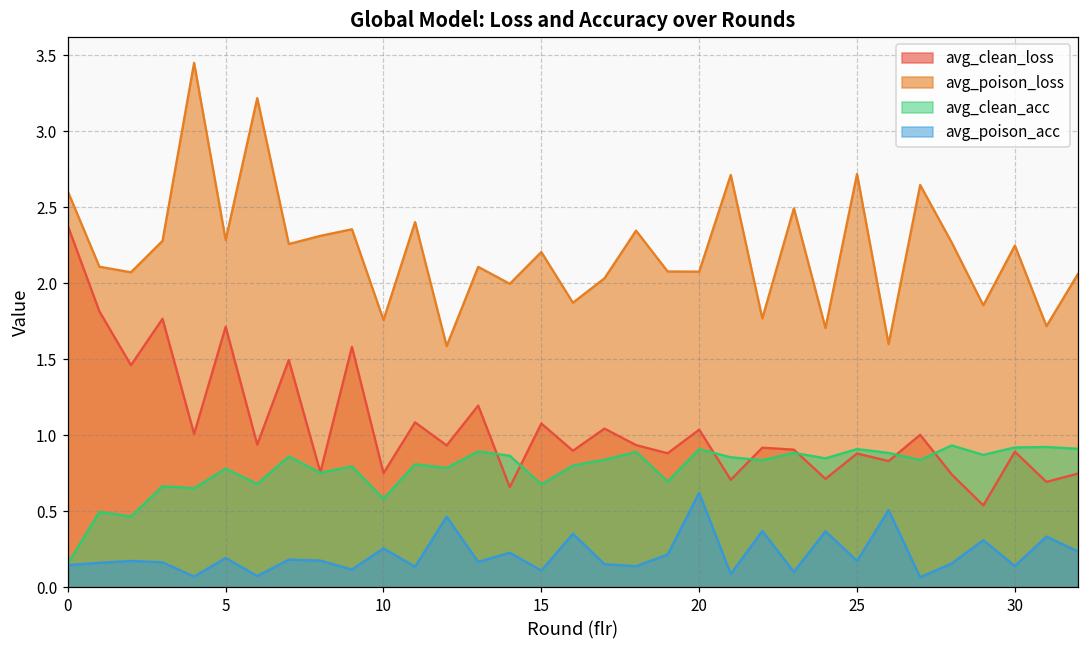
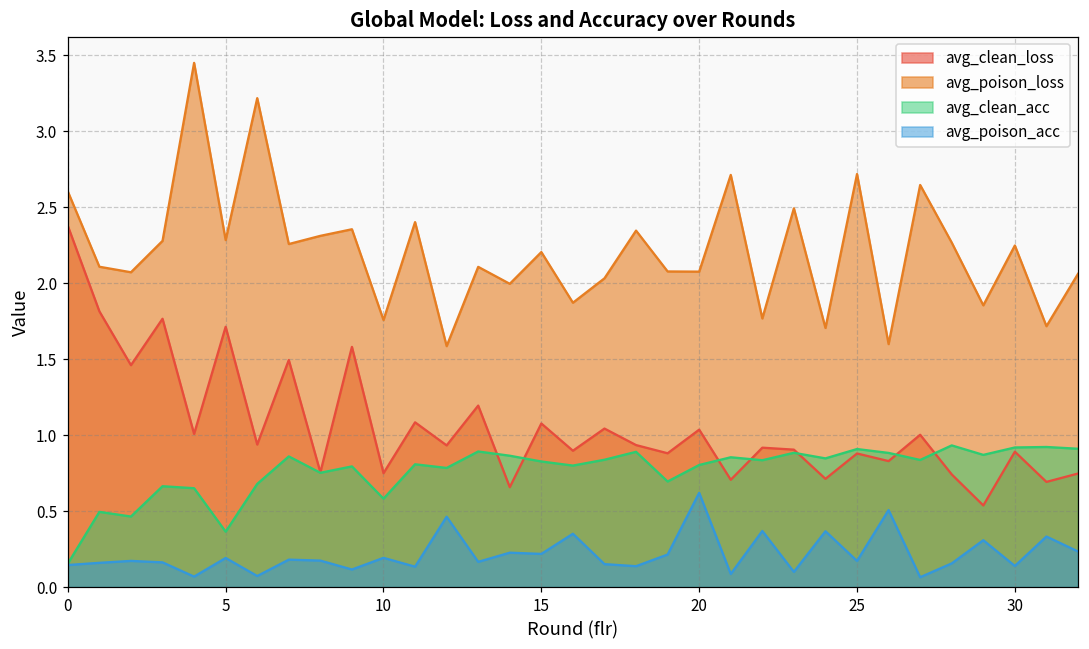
avg_clean_acc, 5: 0.78 -> 0.36
avg_poison_acc, 10: 0.26 -> 0.19
avg_clean_acc, 15: 0.68 -> 0.83
avg_poison_acc, 15: 0.11 -> 0.22
avg_clean_acc, 20: 0.91 -> 0.80
